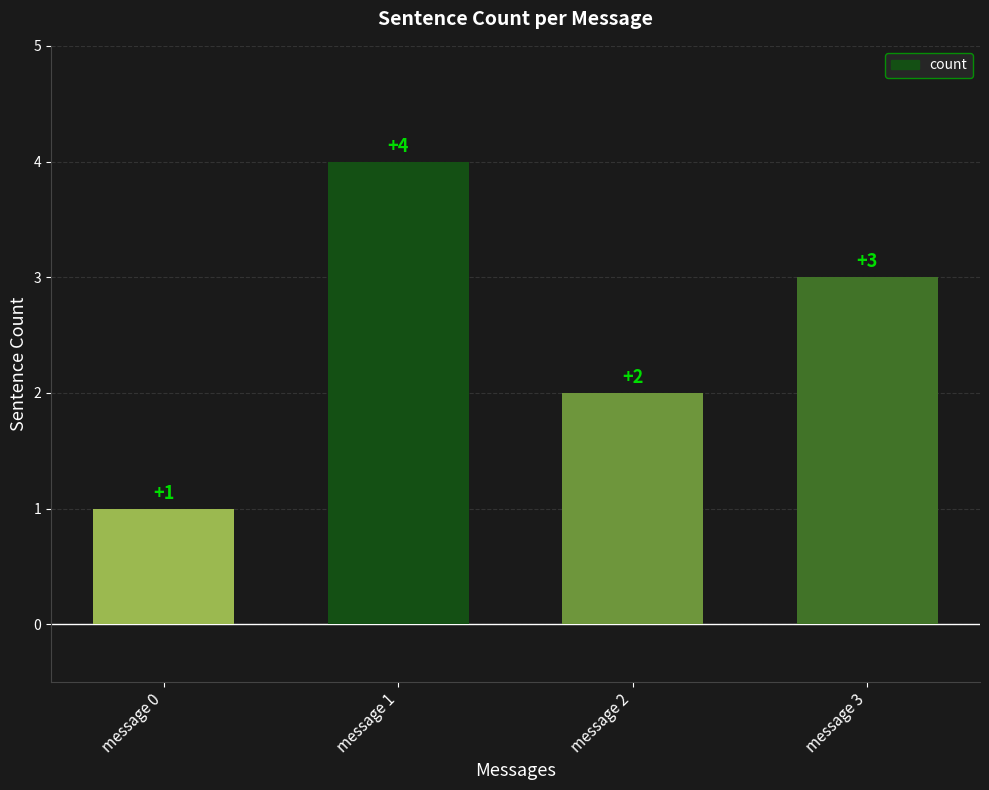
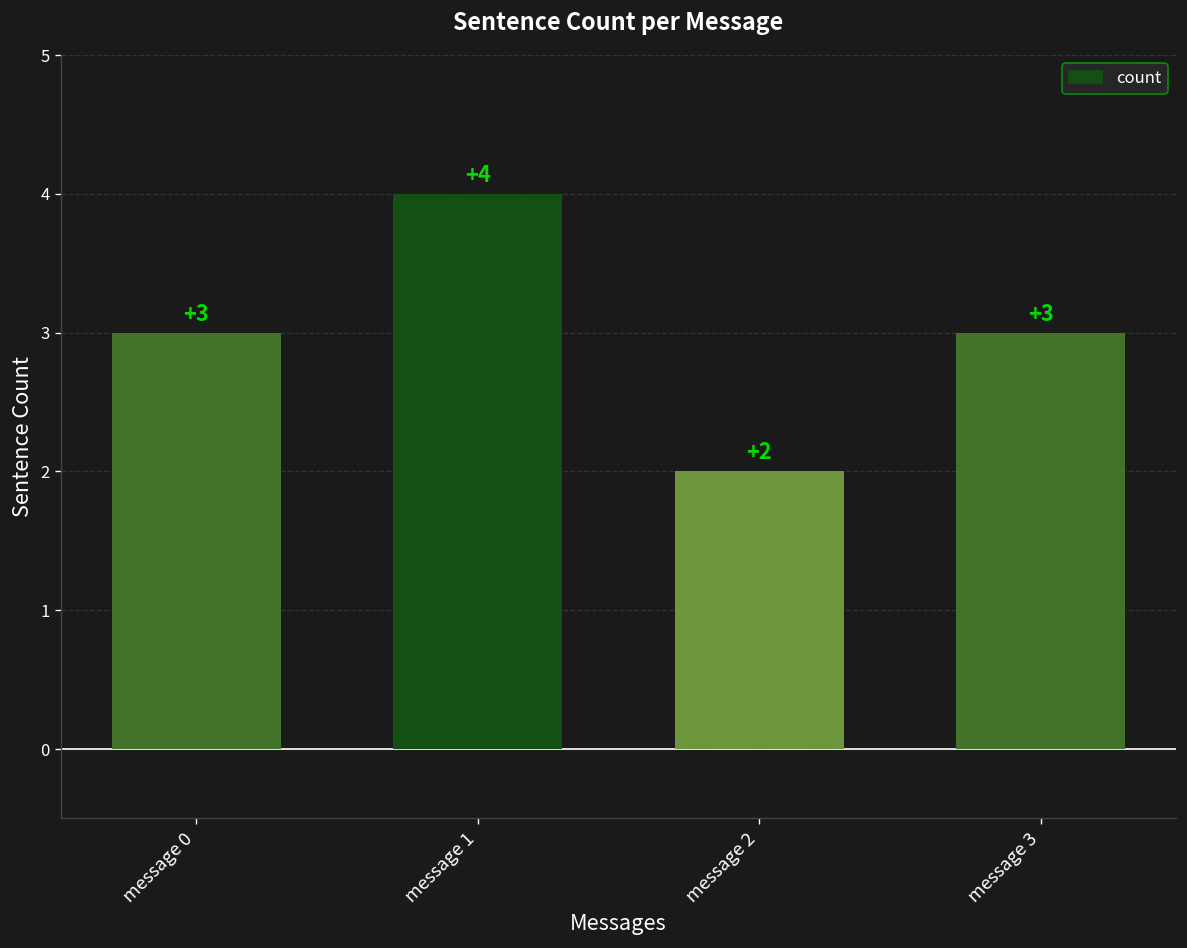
message 0: +1 -> +3
